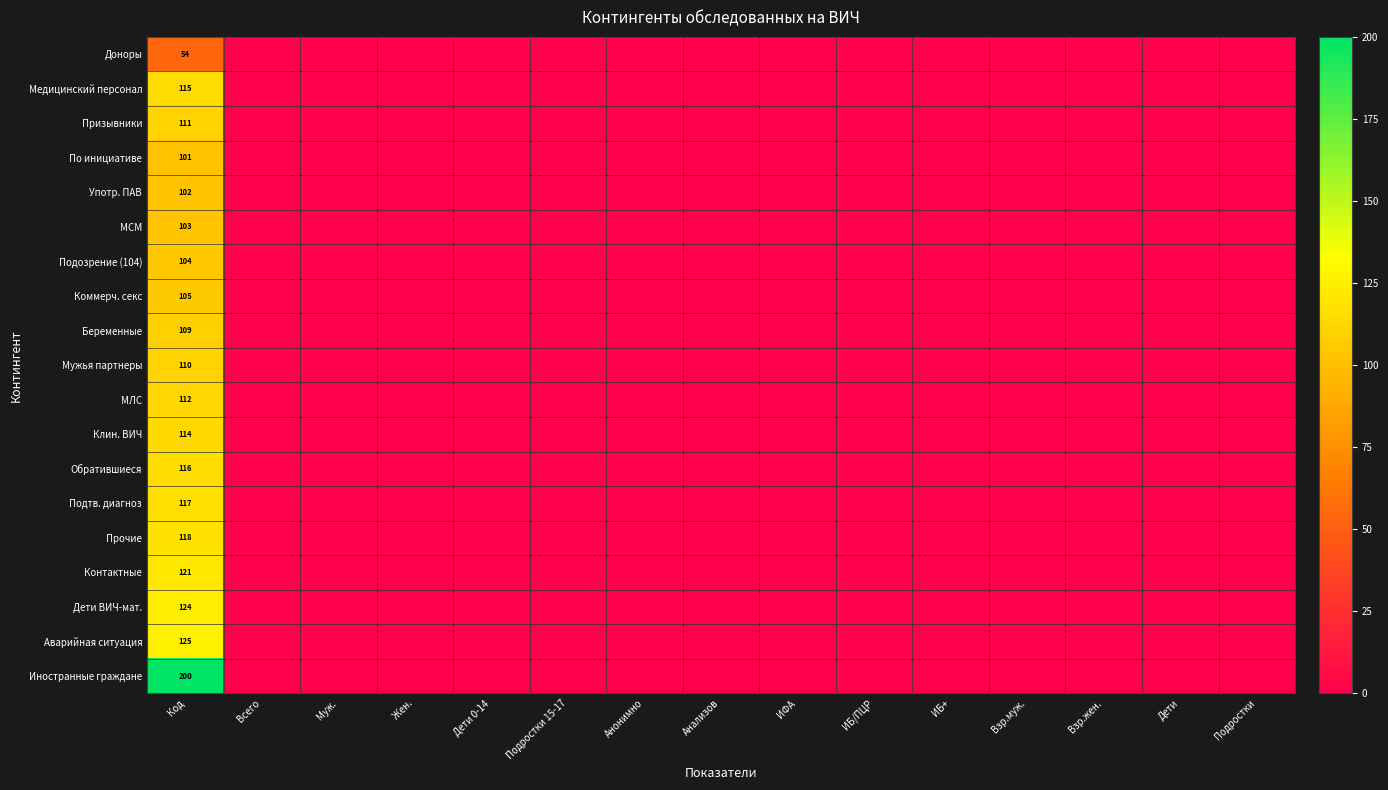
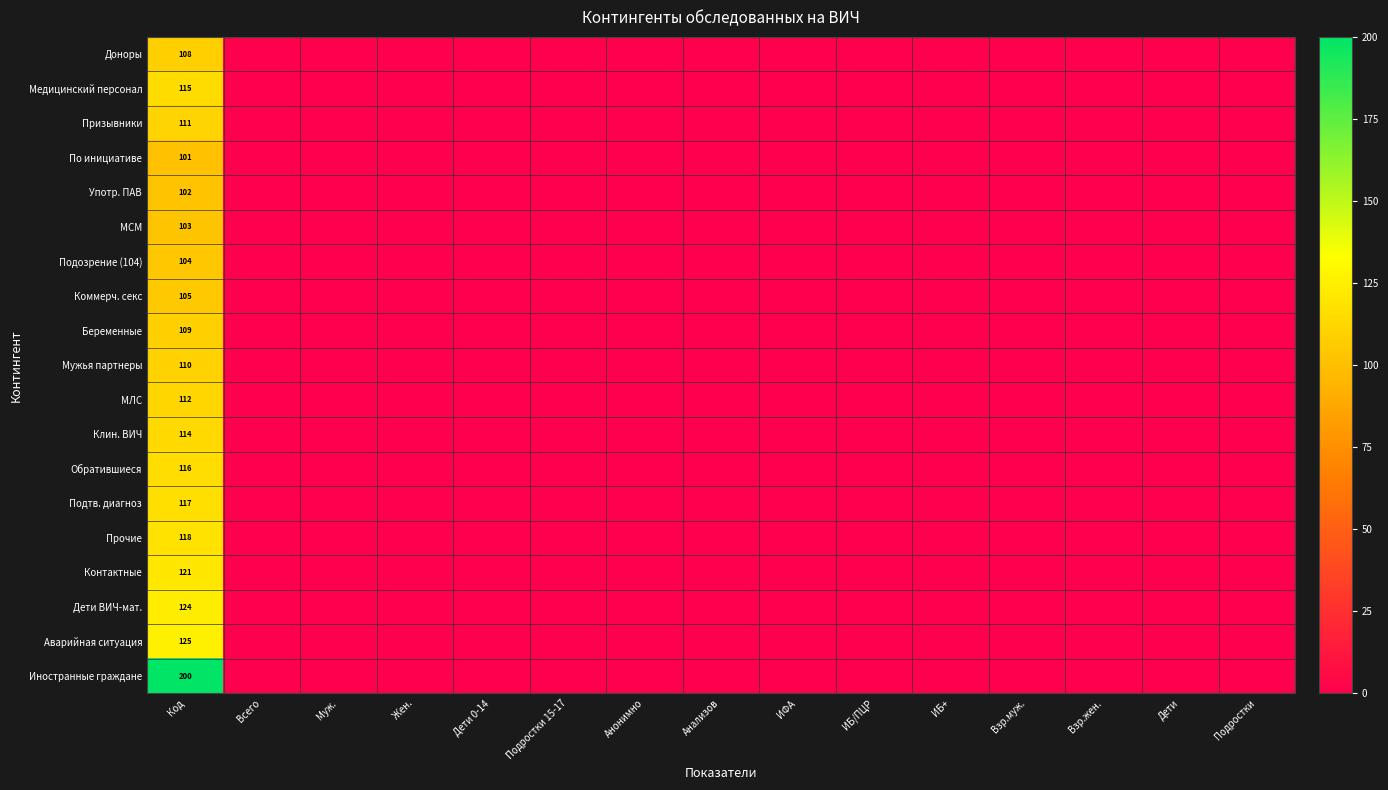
Доноры, Код: 54 -> 108
